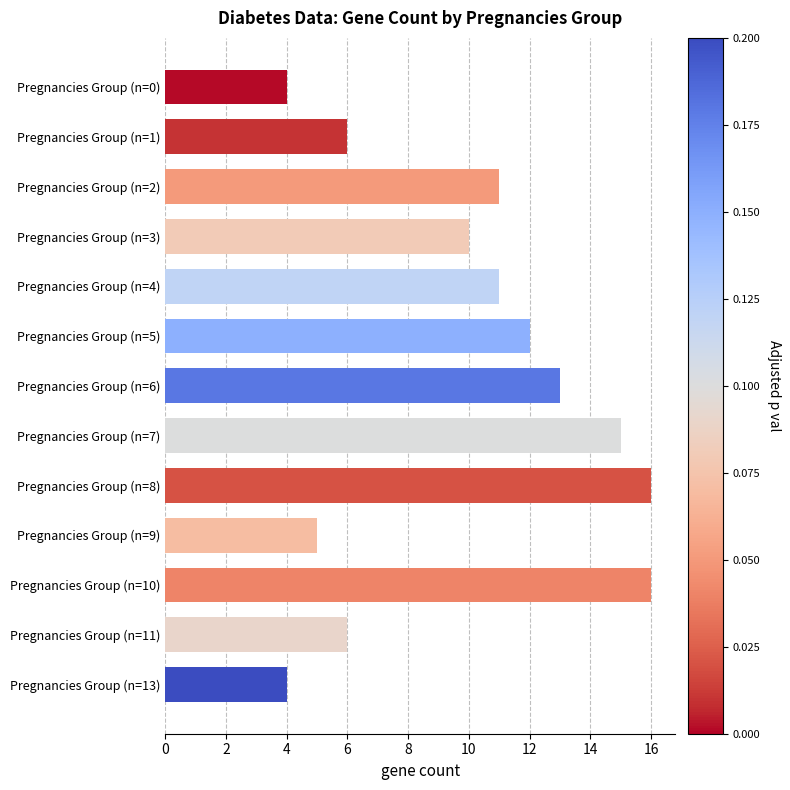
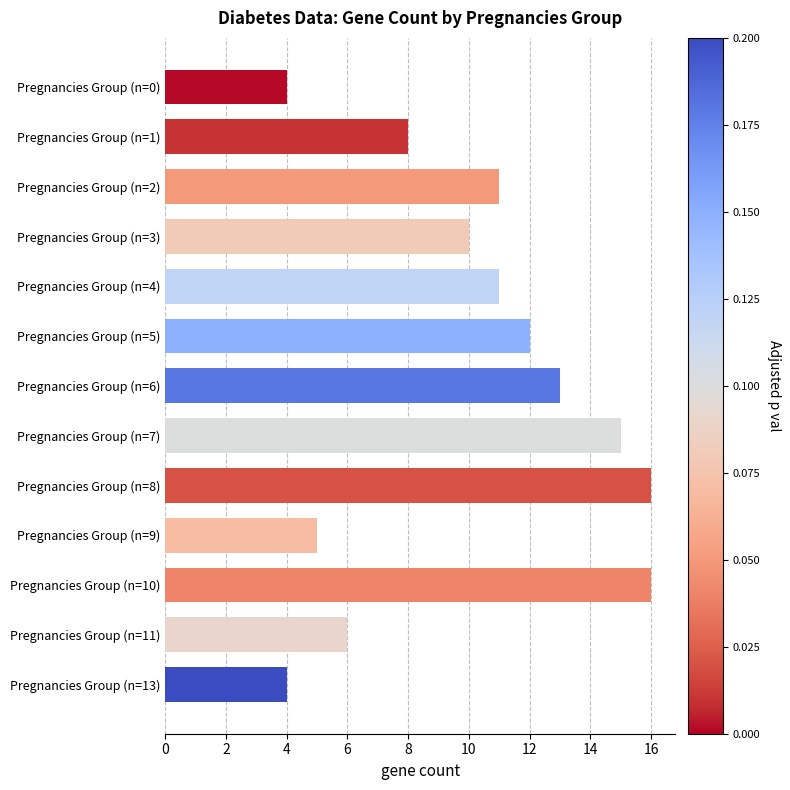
Pregnancies Group (n=1): 6 -> 8
